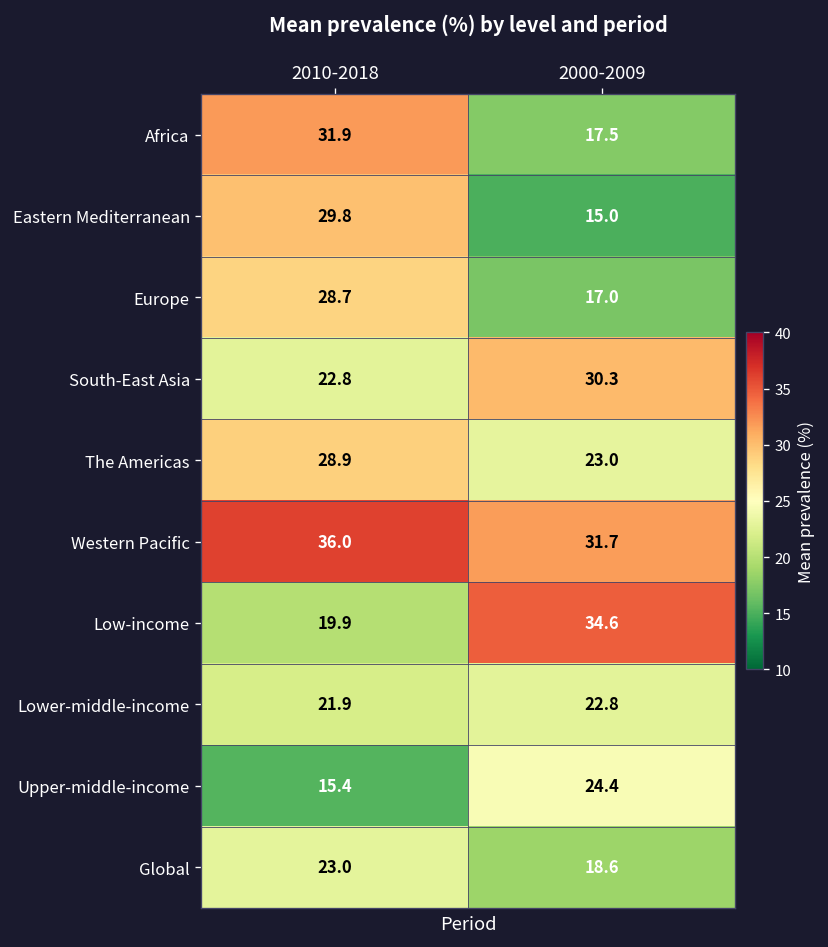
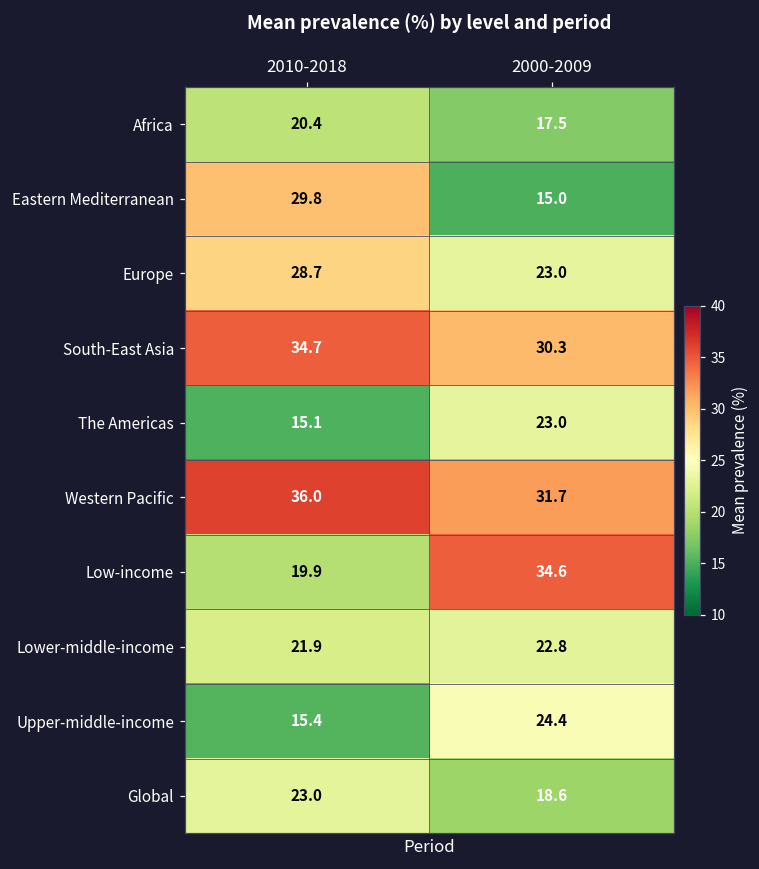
Africa, 2010-2018: 31.9 -> 20.4
Europe, 2000-2009: 17.0 -> 23.0
South-East Asia, 2010-2018: 22.8 -> 34.7
The Americas, 2010-2018: 28.9 -> 15.1
